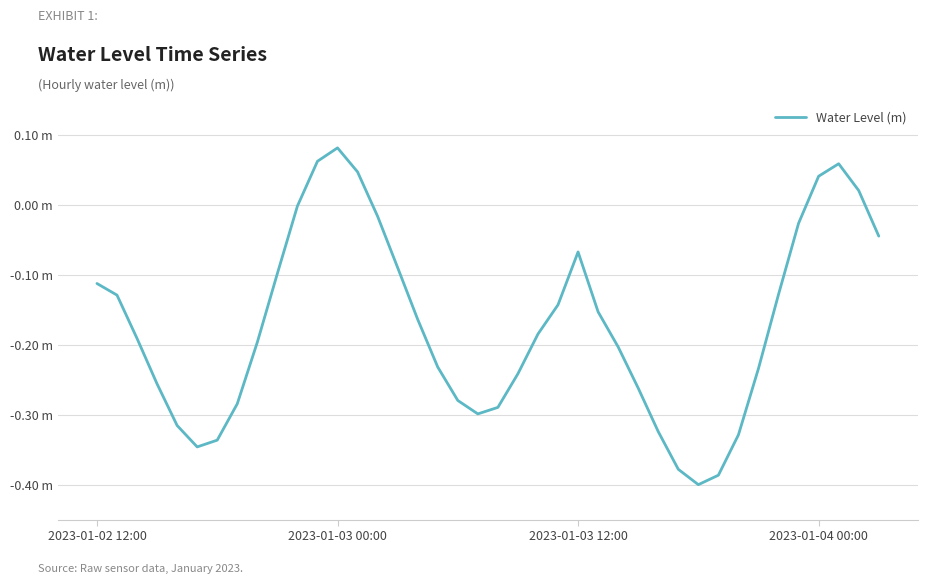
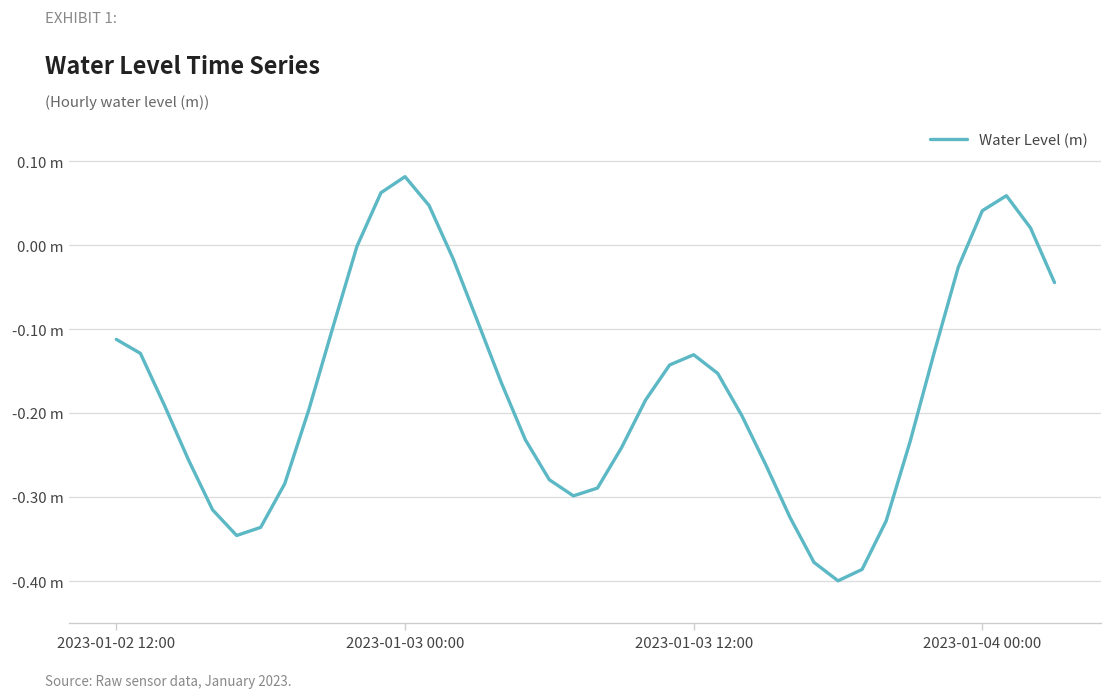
2023-01-03 12:00: -0.07 m -> -0.13 m
